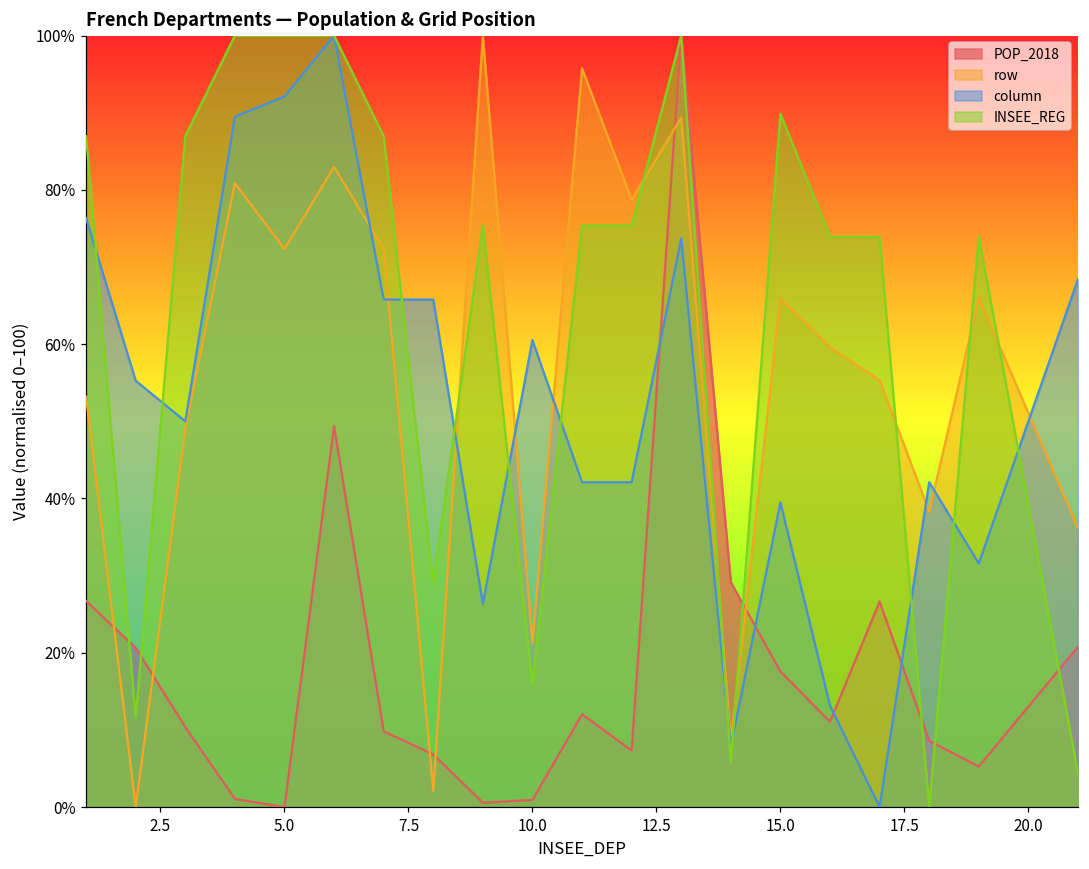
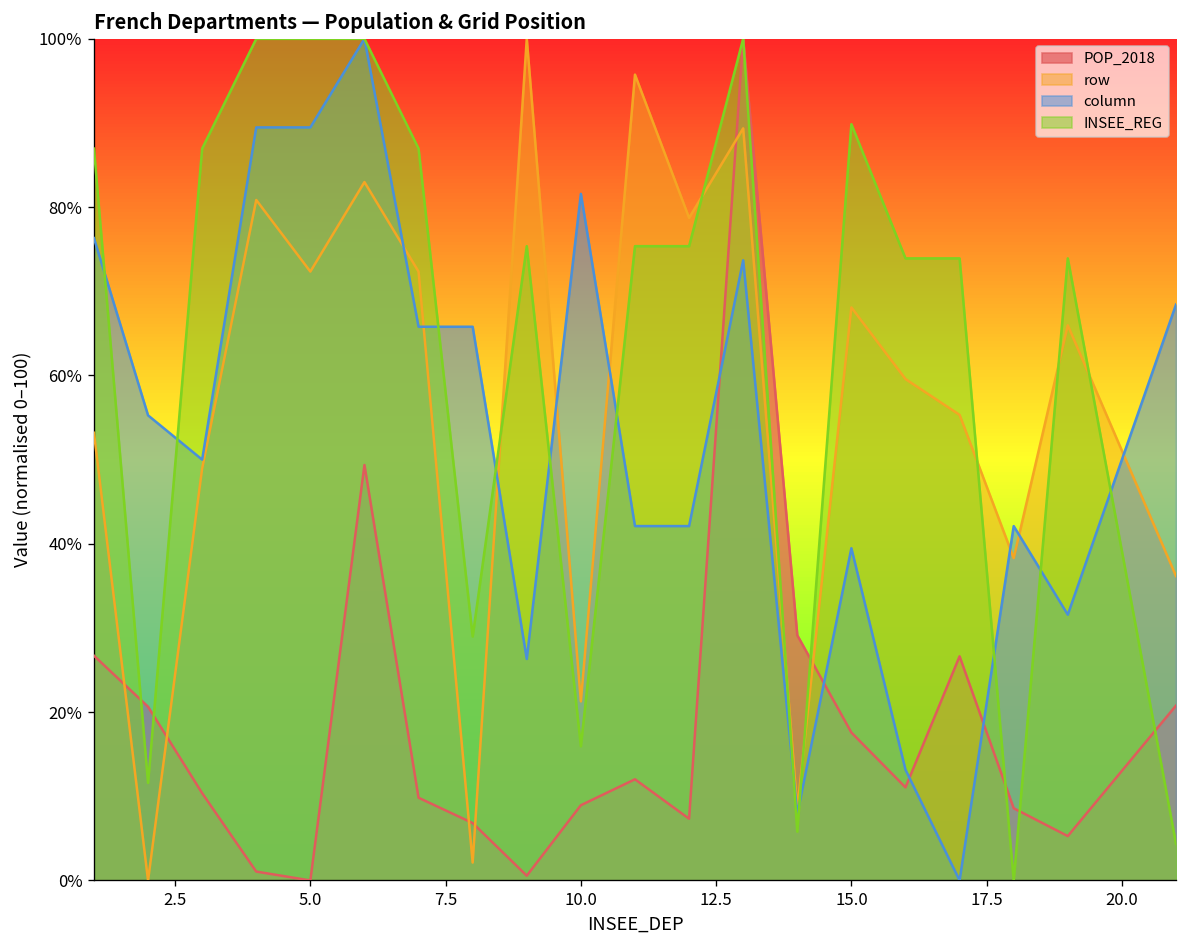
column, 5.0: 92% -> 89%
POP_2018, 10.0: 1% -> 9%
column, 10.0: 61% -> 82%
row, 15.0: 66% -> 68%
